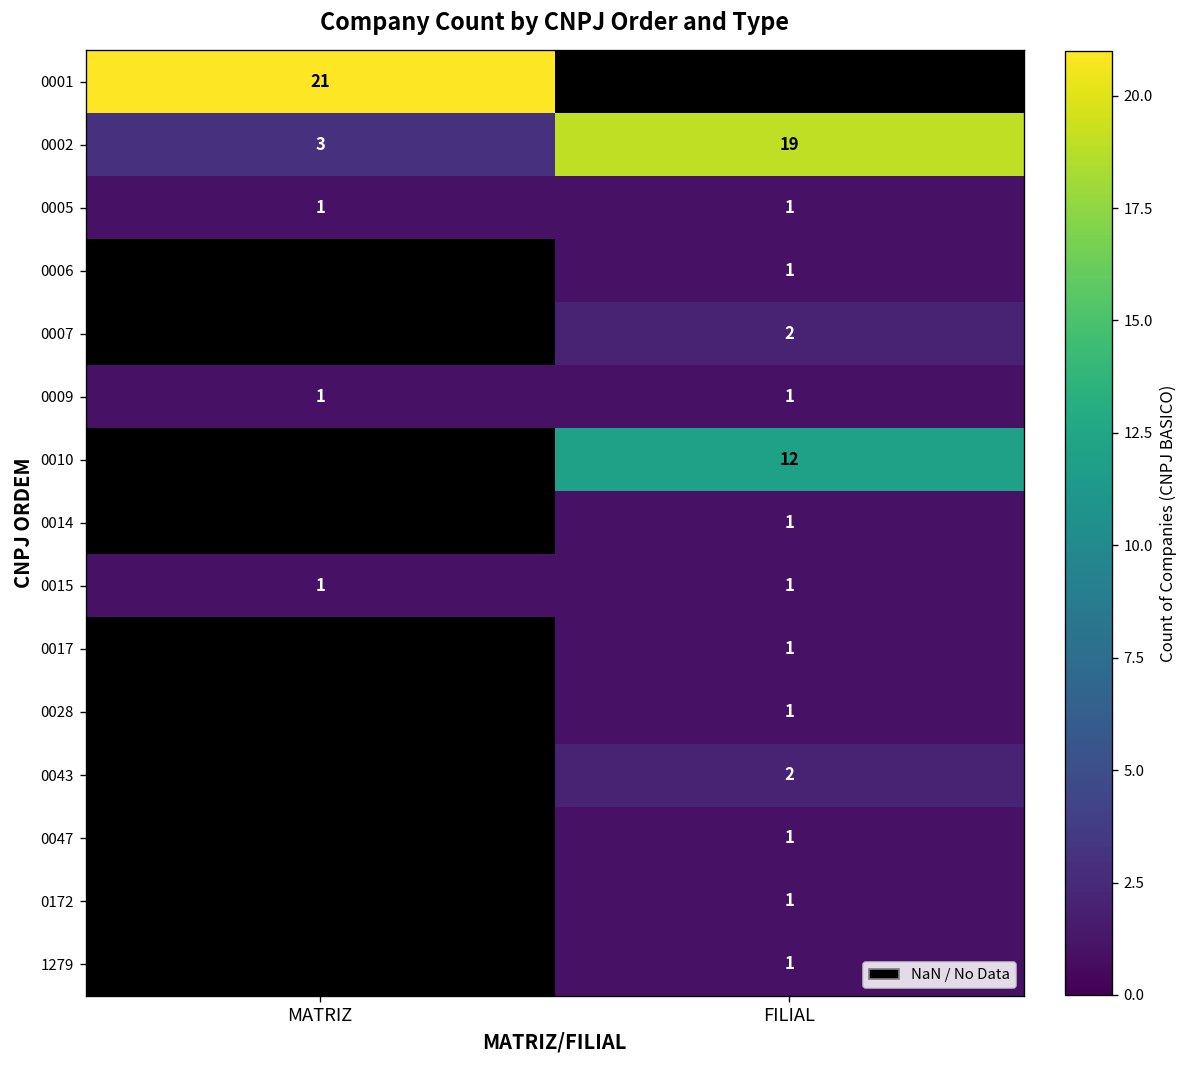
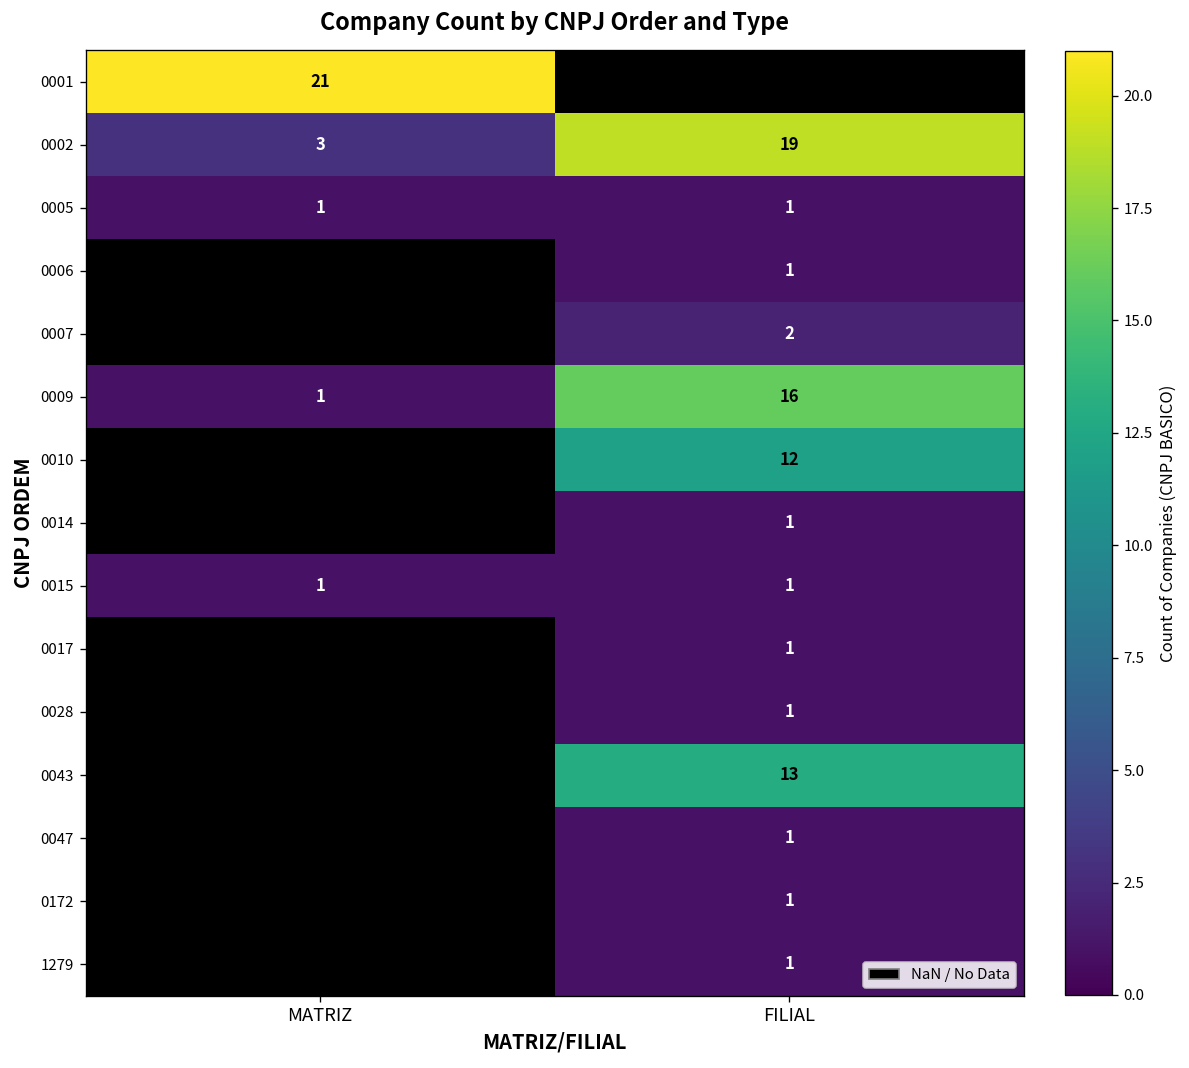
0009, FILIAL: 1 -> 16
0043, FILIAL: 2 -> 13
